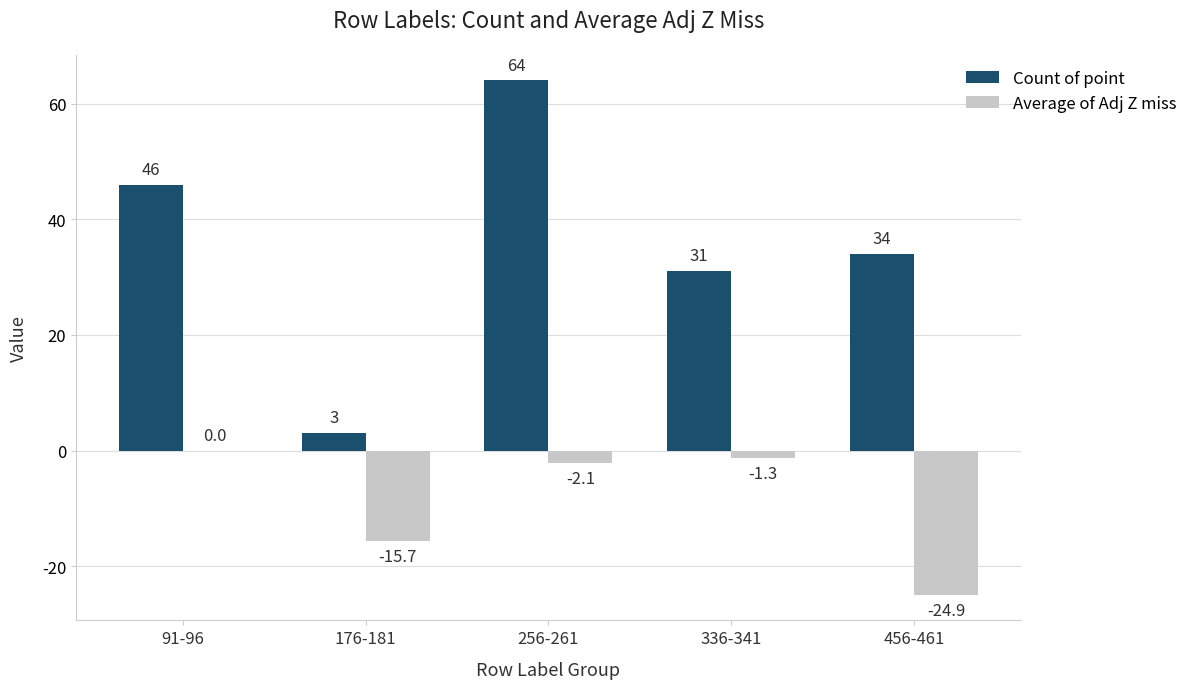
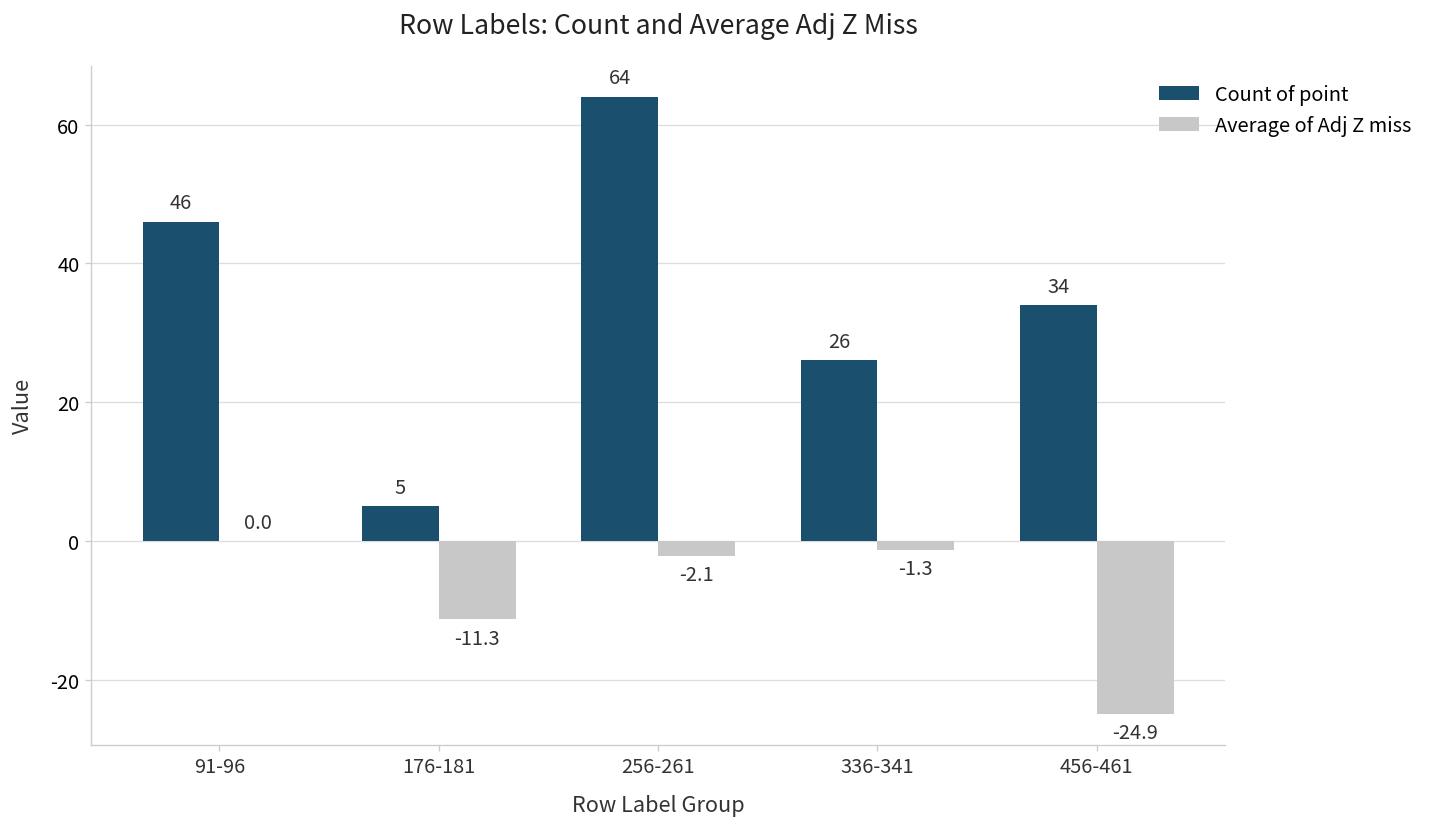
Count of point, 176-181: 3 -> 5
Average of Adj Z miss, 176-181: -15.7 -> -11.3
Count of point, 336-341: 31 -> 26
